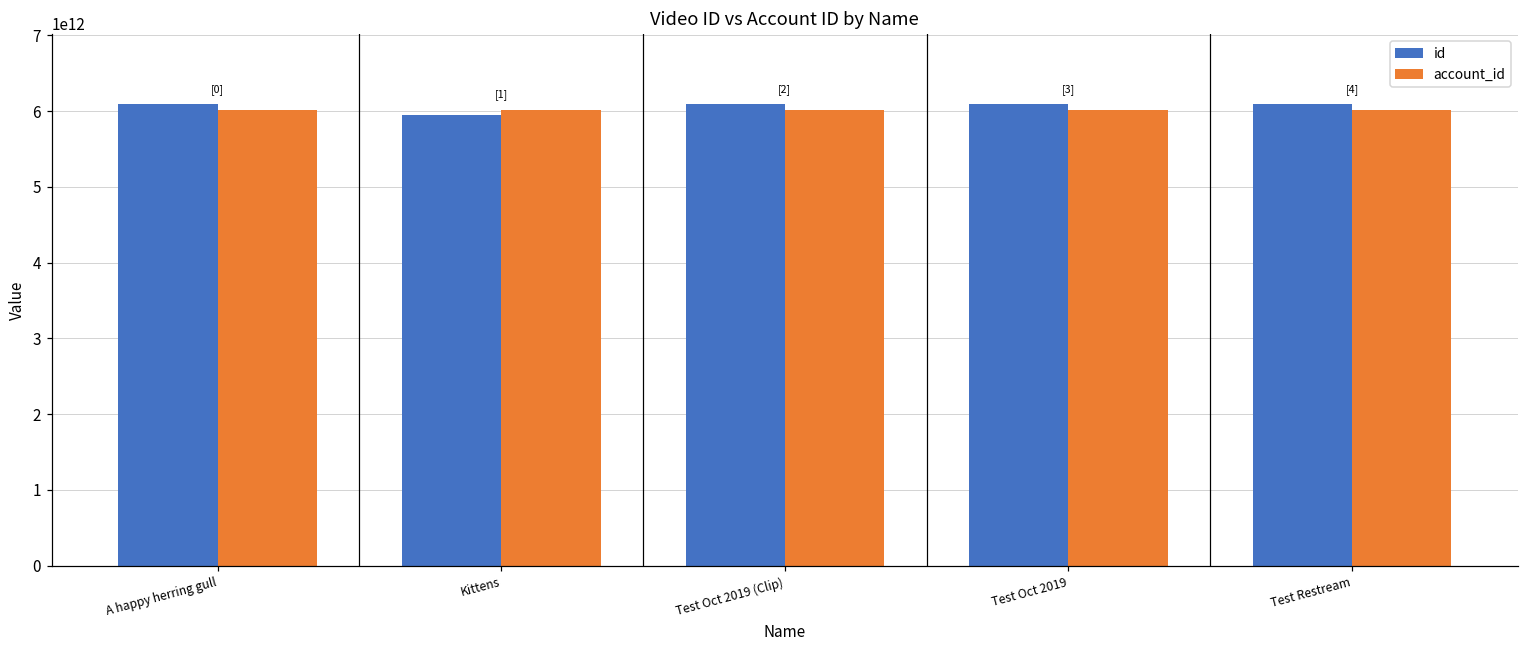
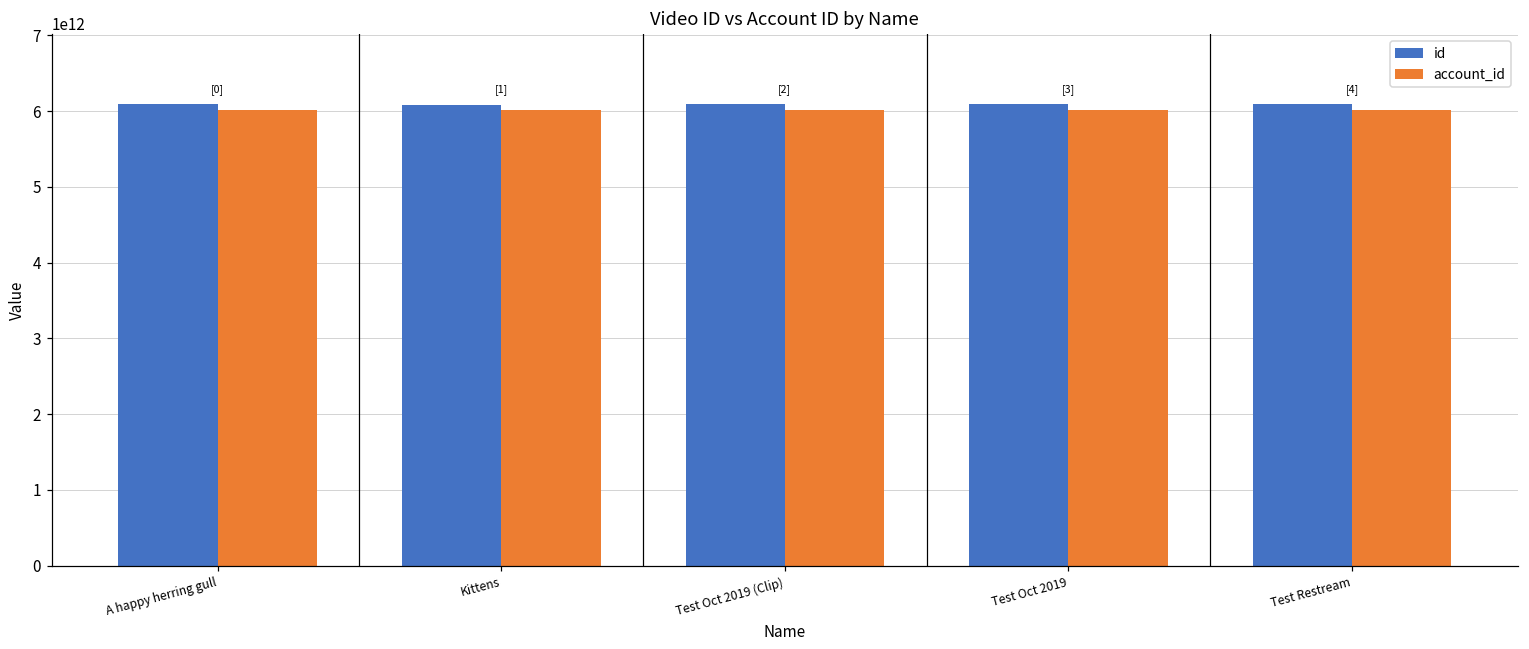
id, Kittens: 6000000000000 -> 6100000000000
